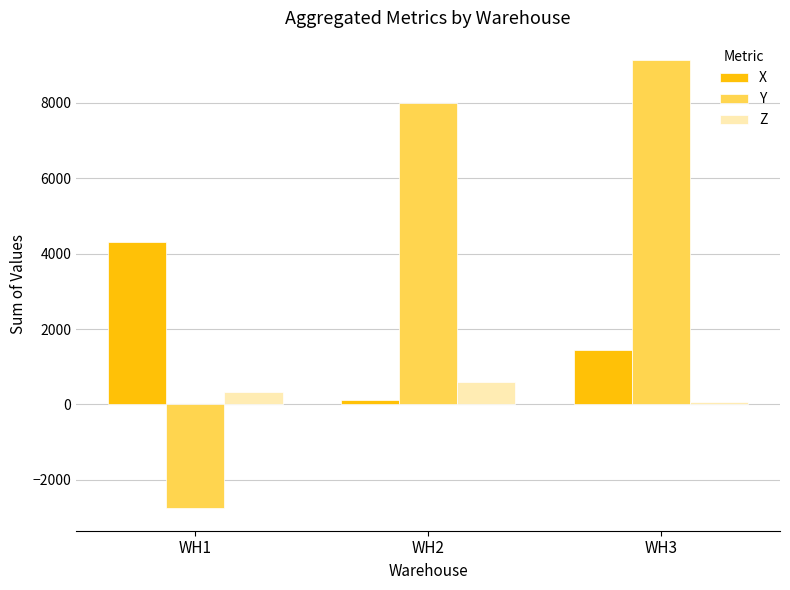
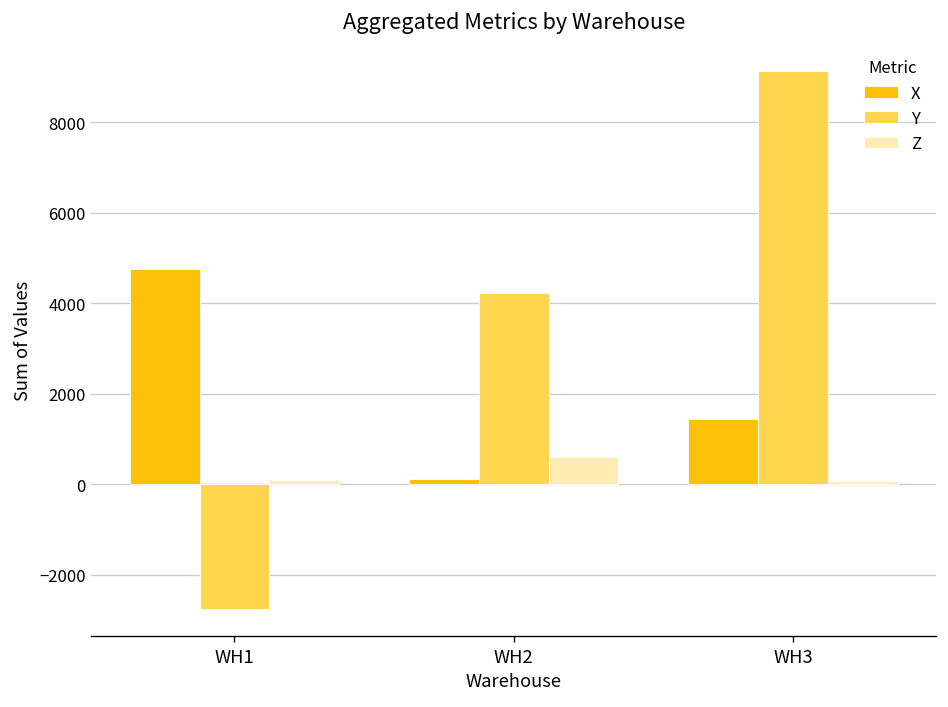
X, WH1: 4300 -> 4800
Z, WH1: 300 -> 100
Y, WH2: 8000 -> 4200
